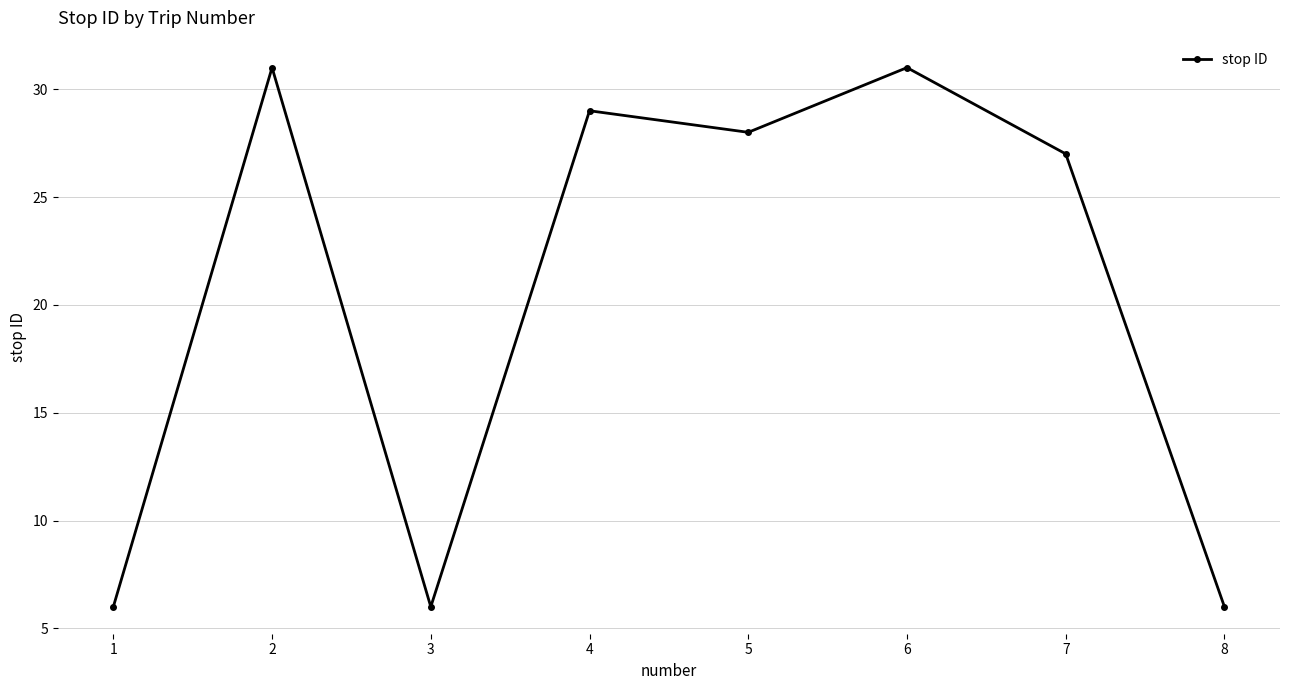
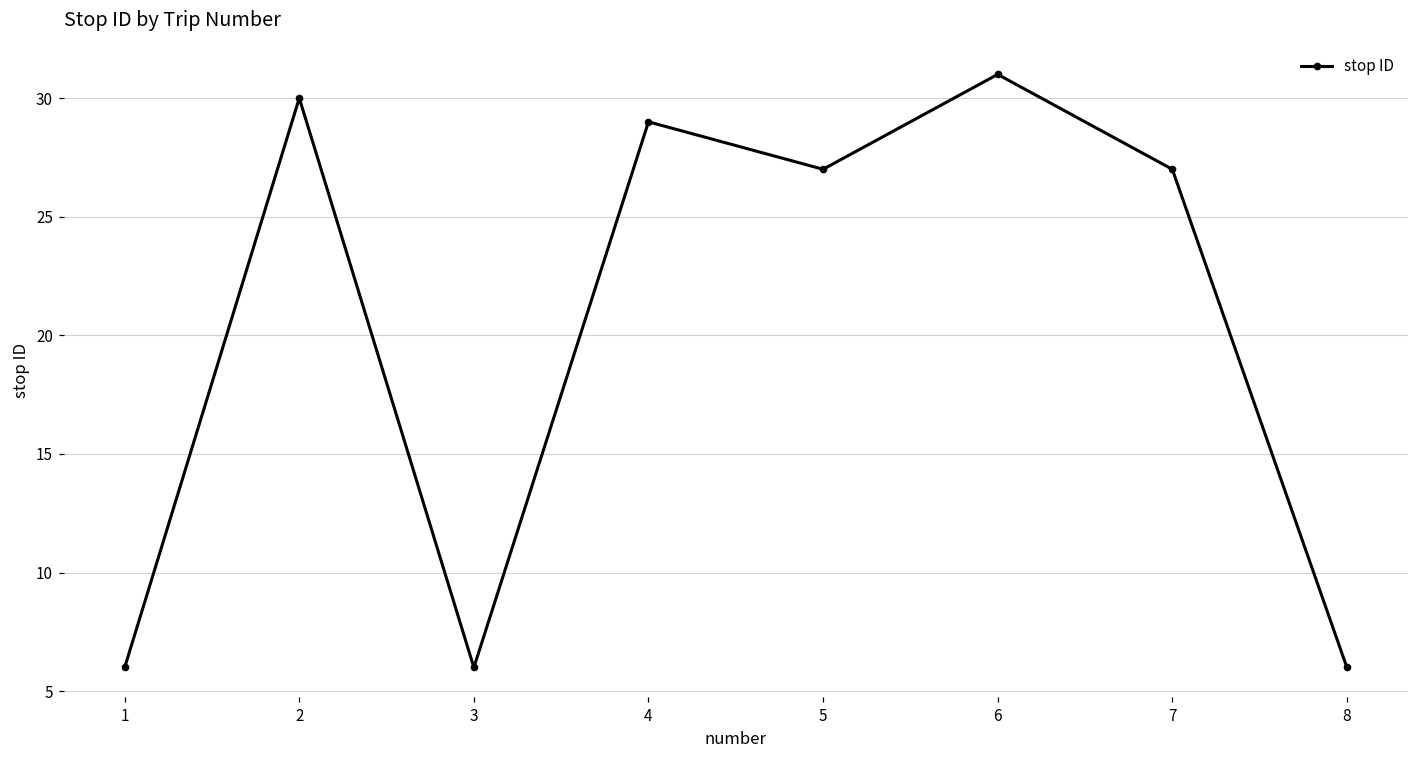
2: 31 -> 30
5: 28 -> 27
